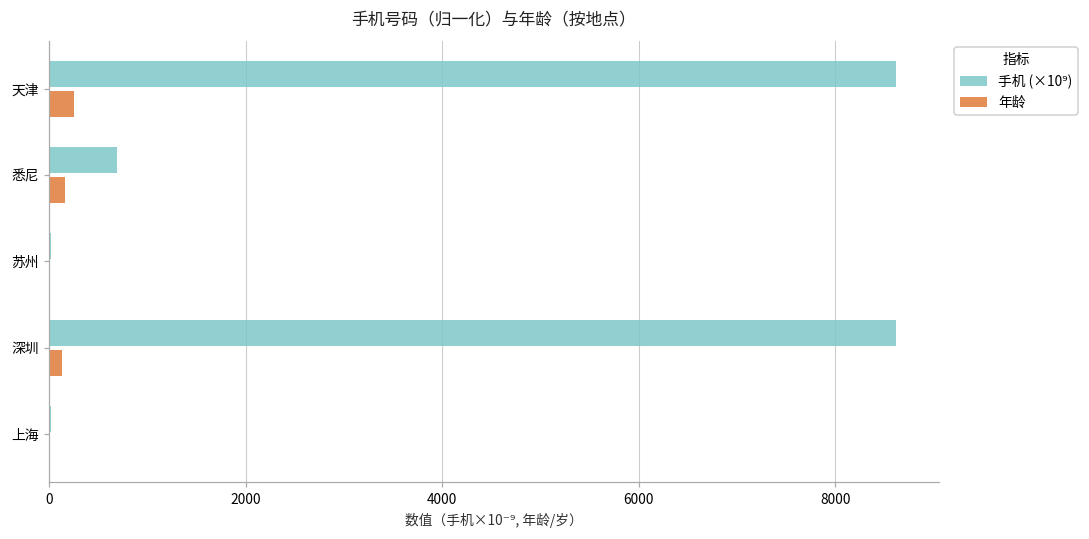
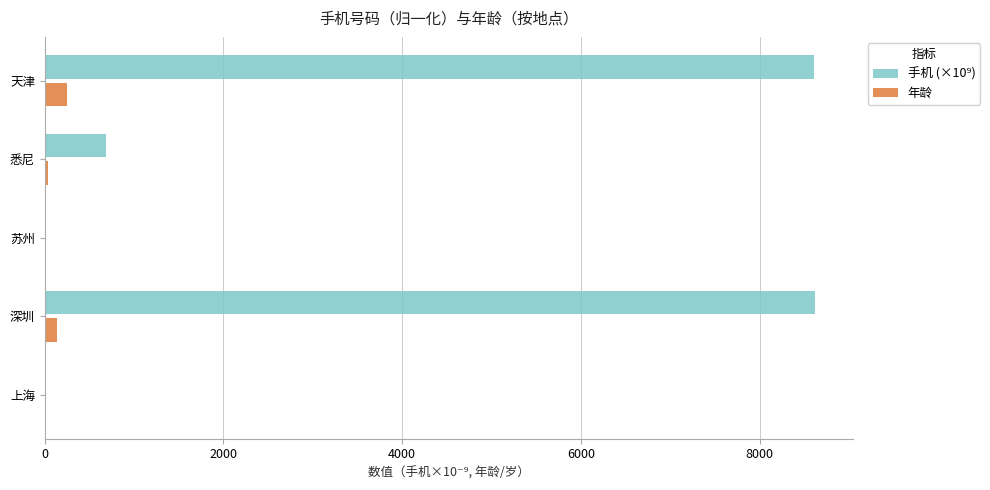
年龄, 悉尼: 200 -> 0
